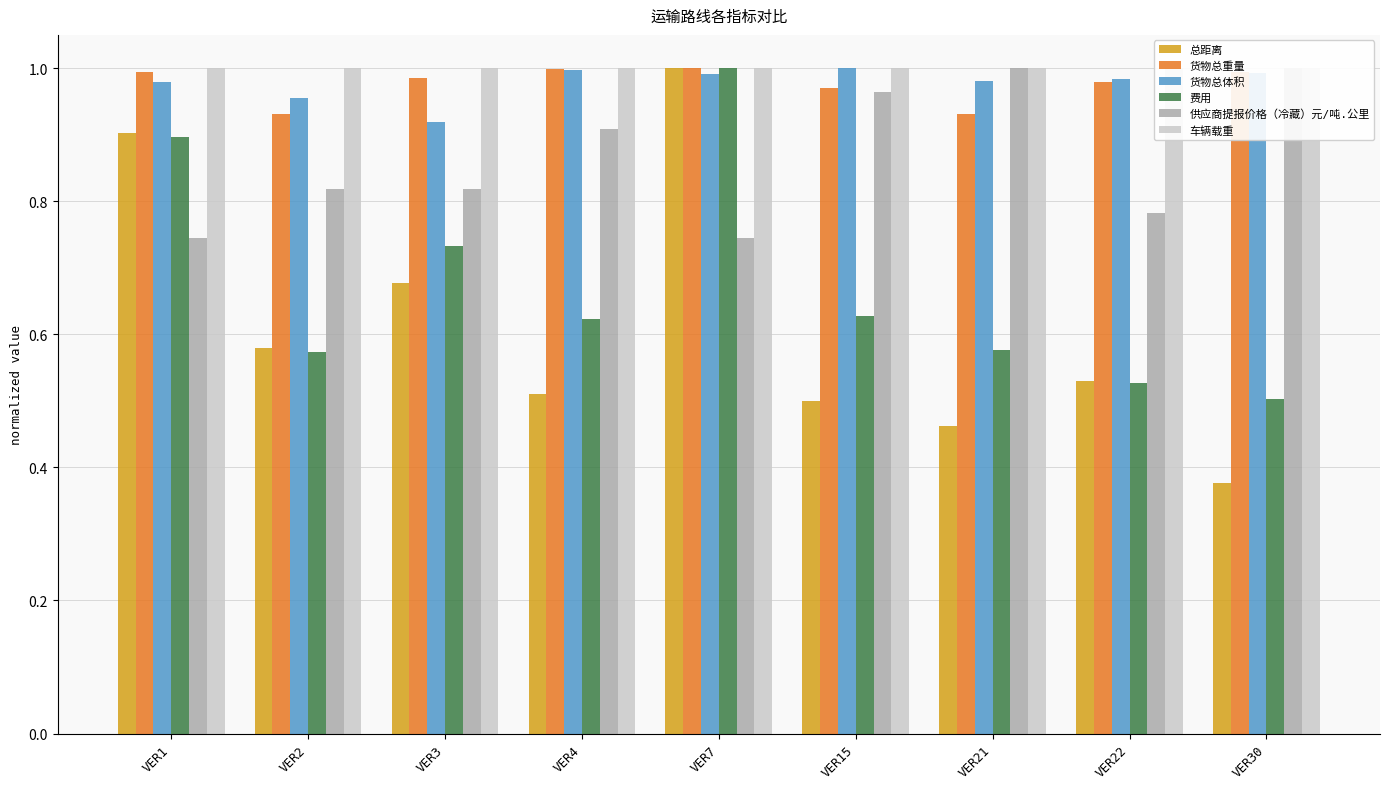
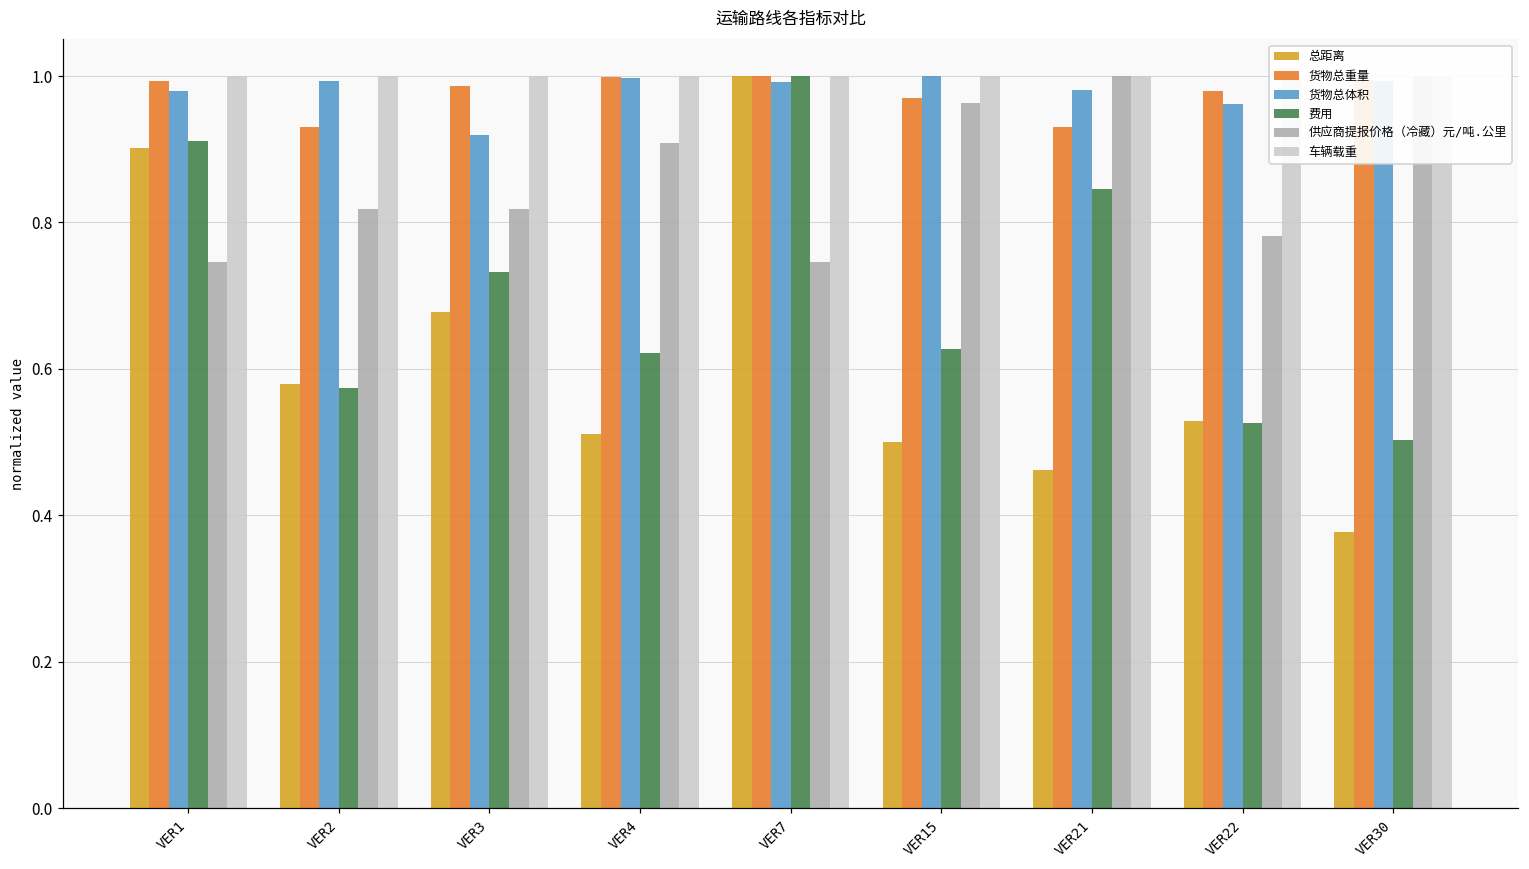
费用, VER1: 0.90 -> 0.91
货物总体积, VER2: 0.95 -> 0.99
费用, VER21: 0.58 -> 0.85
货物总体积, VER22: 0.98 -> 0.96
